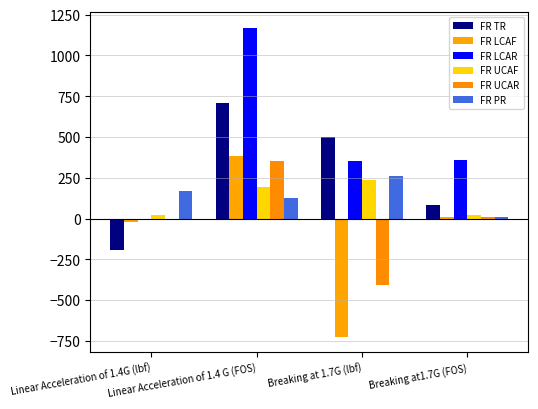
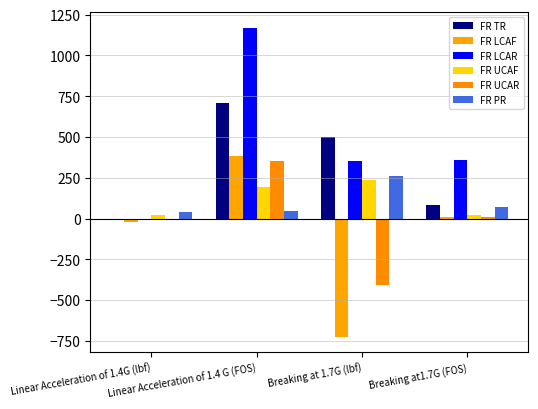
FR TR, Linear Acceleration of 1.4G (lbf): -190 -> 0
FR PR, Linear Acceleration of 1.4G (lbf): 170 -> 40
FR PR, Linear Acceleration of 1.4 G (FOS): 130 -> 40
FR PR, Breaking at1.7G (FOS): 10 -> 70
